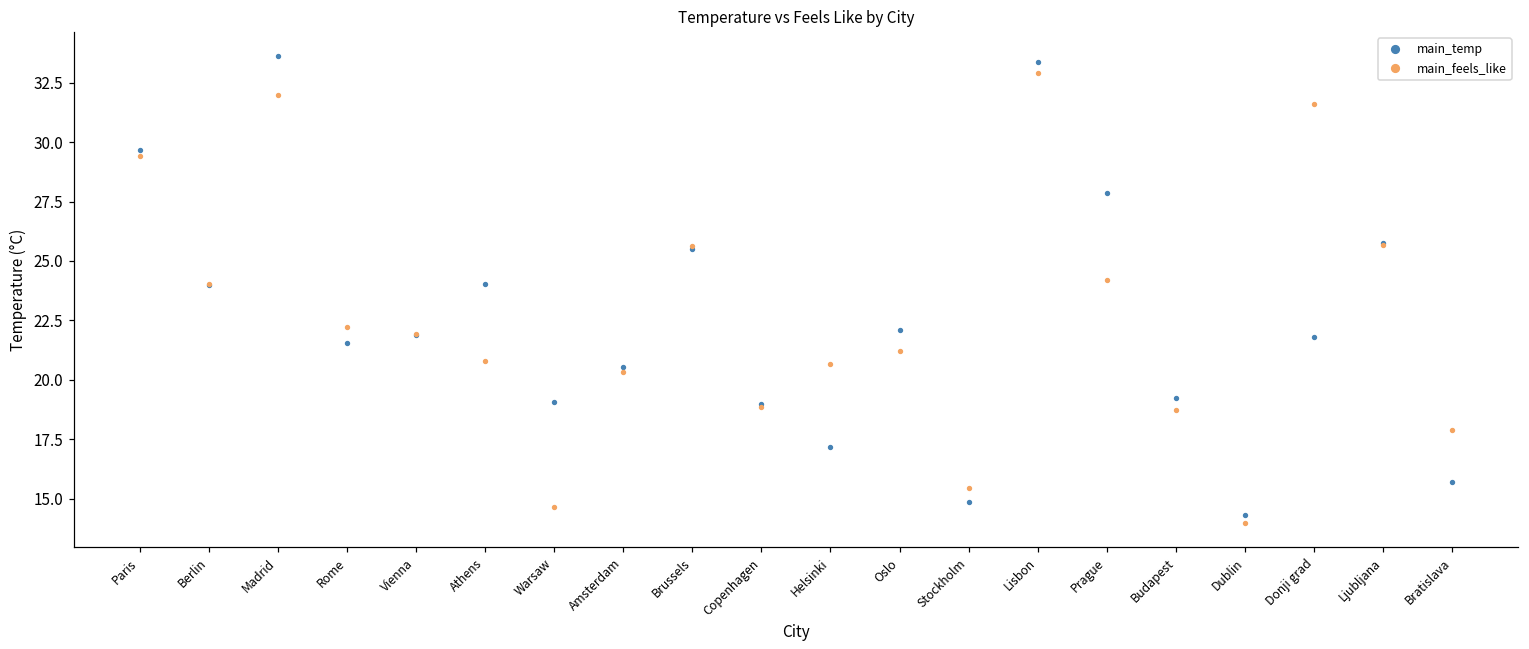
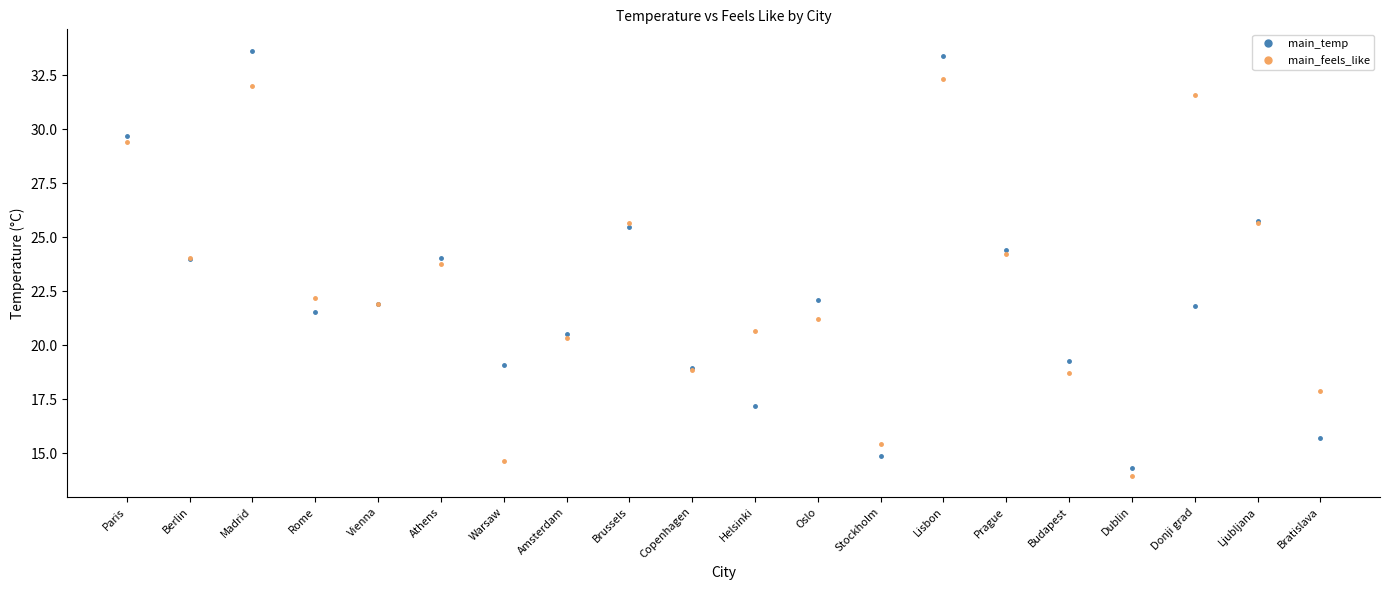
main_feels_like, Athens: 20.8 -> 23.8
main_feels_like, Lisbon: 32.9 -> 32.3
main_temp, Prague: 27.9 -> 24.4
